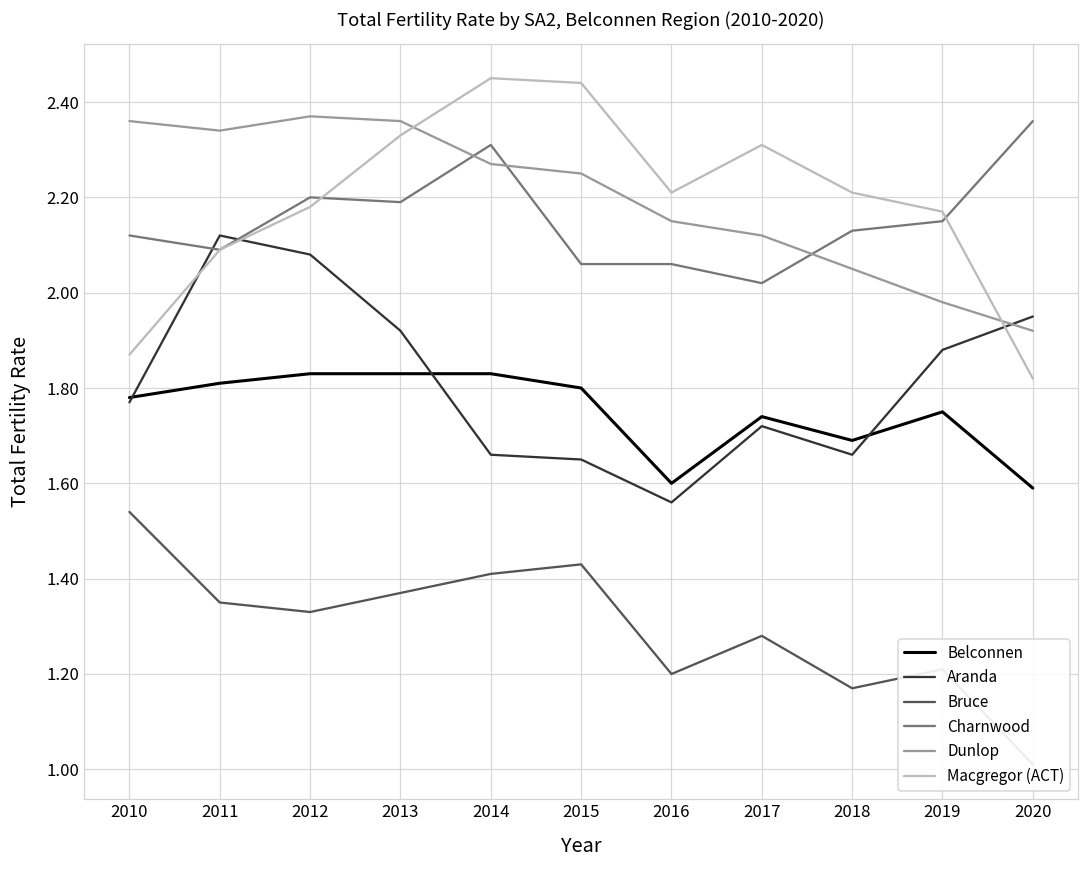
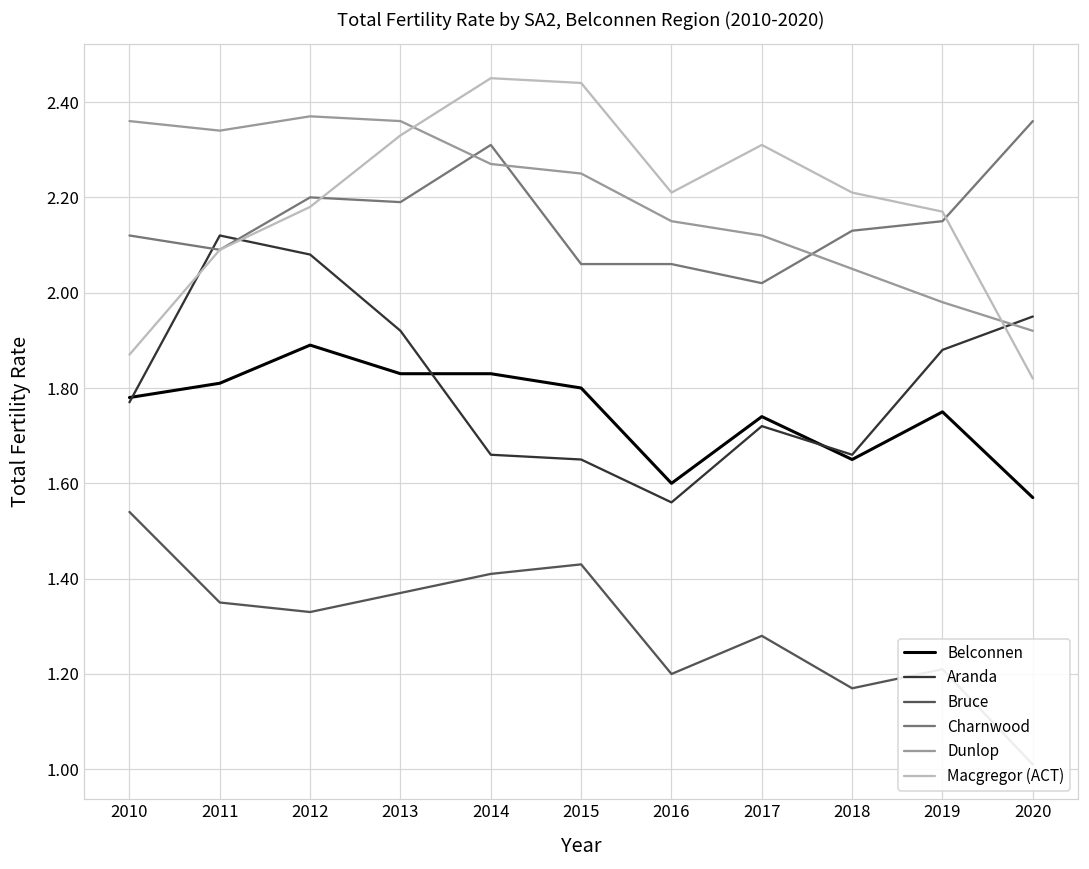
Belconnen, 2012: 1.83 -> 1.89
Belconnen, 2018: 1.69 -> 1.65
Belconnen, 2020: 1.59 -> 1.57
